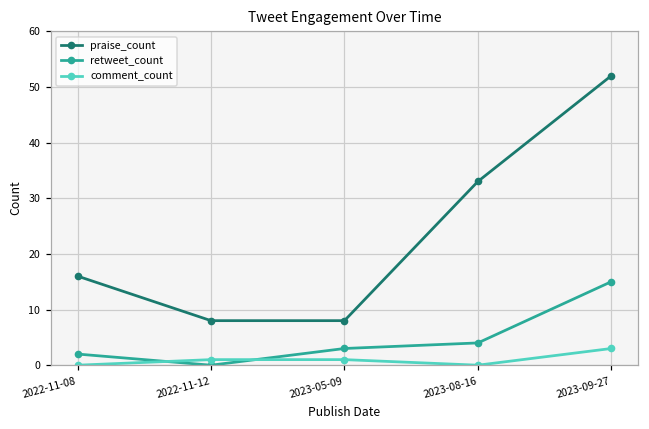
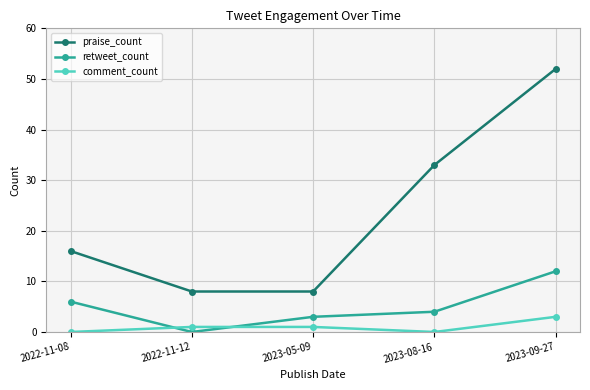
retweet_count, 2022-11-08: 2 -> 6
retweet_count, 2023-09-27: 15 -> 12
